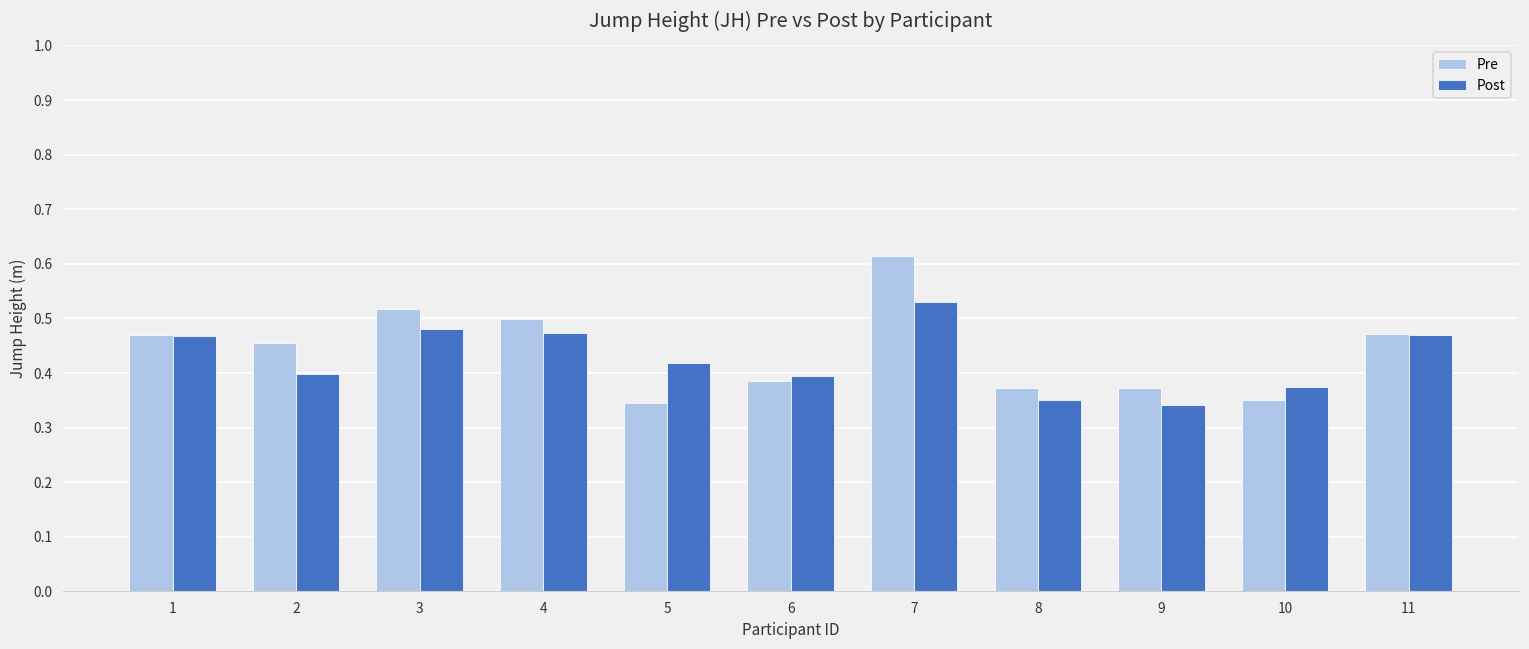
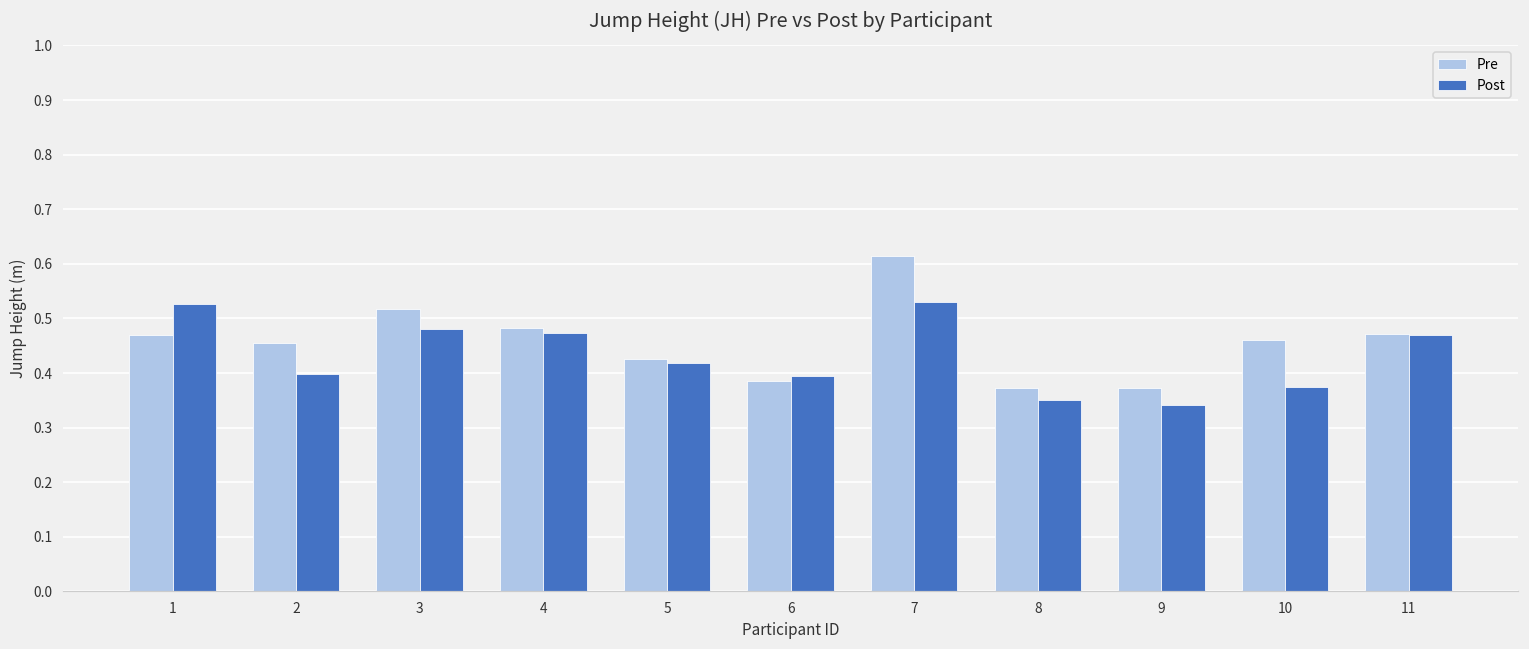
Post, 1: 0.47 -> 0.53
Pre, 4: 0.50 -> 0.48
Pre, 5: 0.35 -> 0.43
Pre, 10: 0.35 -> 0.46
